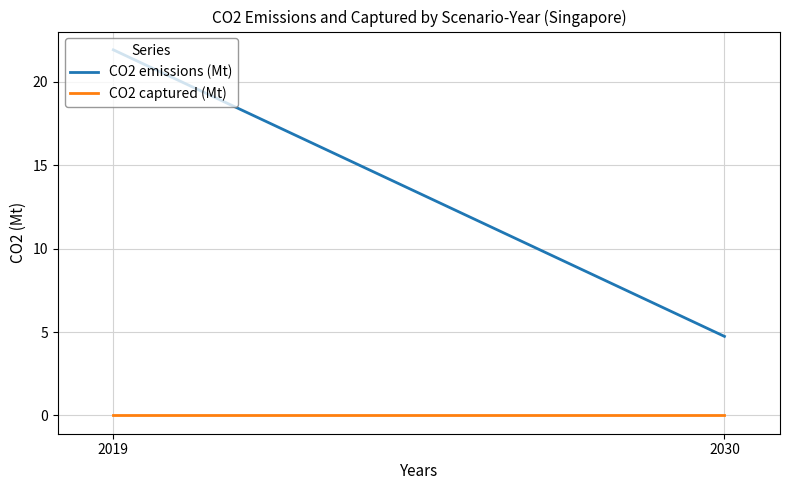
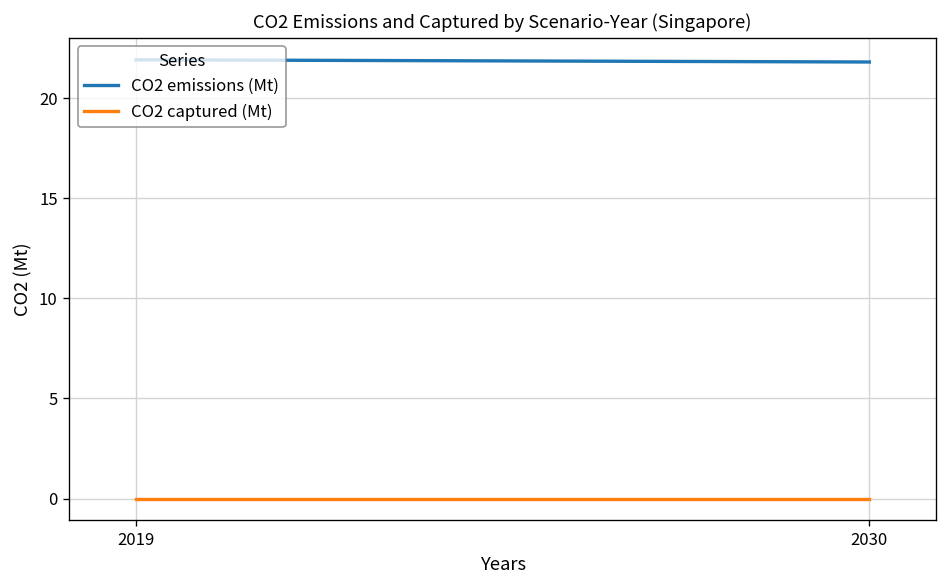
CO2 emissions (Mt), 2030: 4.7 -> 21.8
